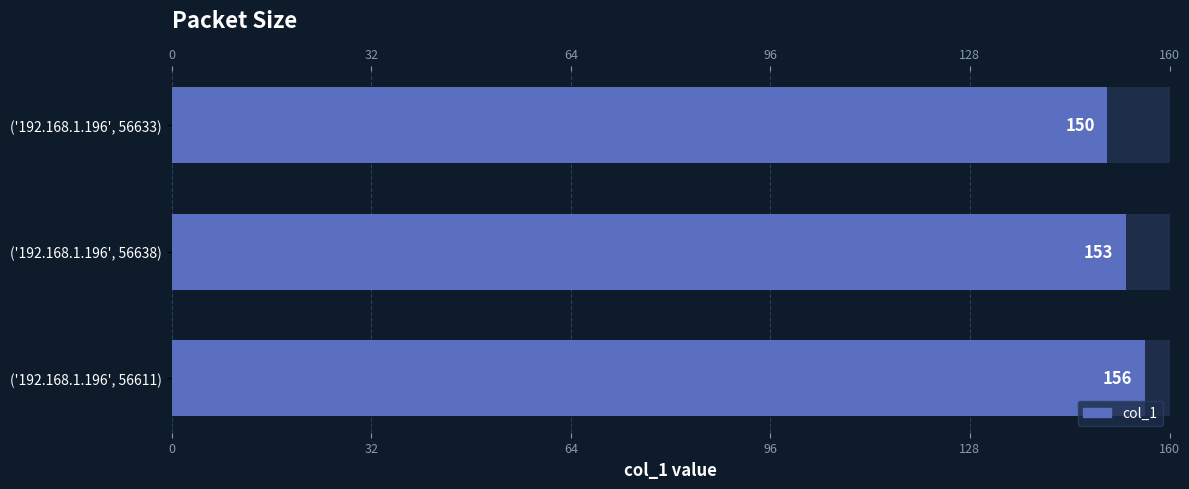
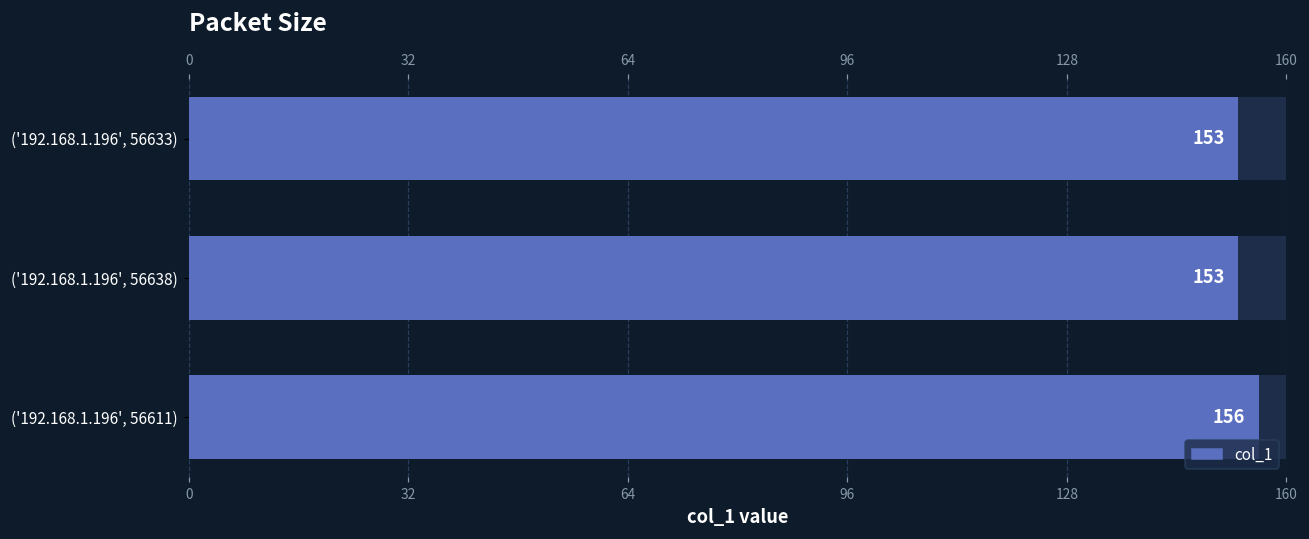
col_1, ('192.168.1.196', 56633): 150 -> 153
